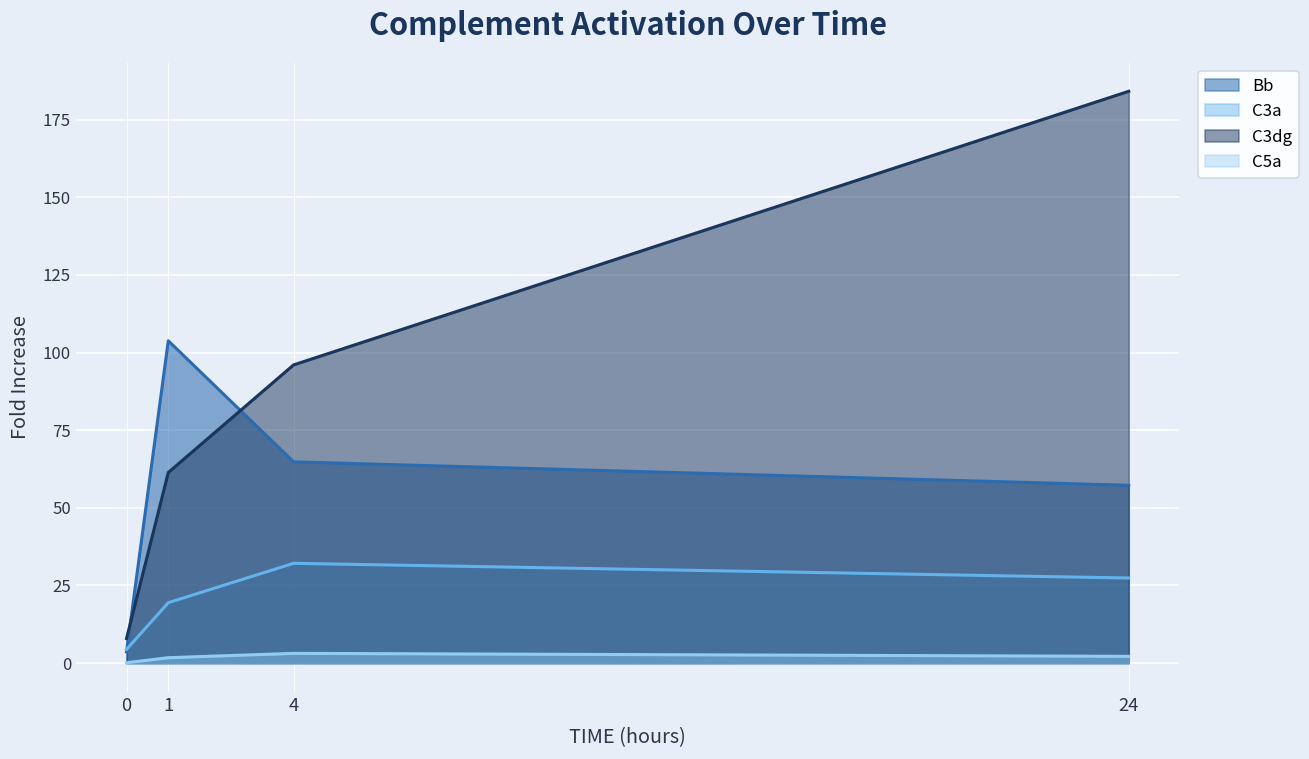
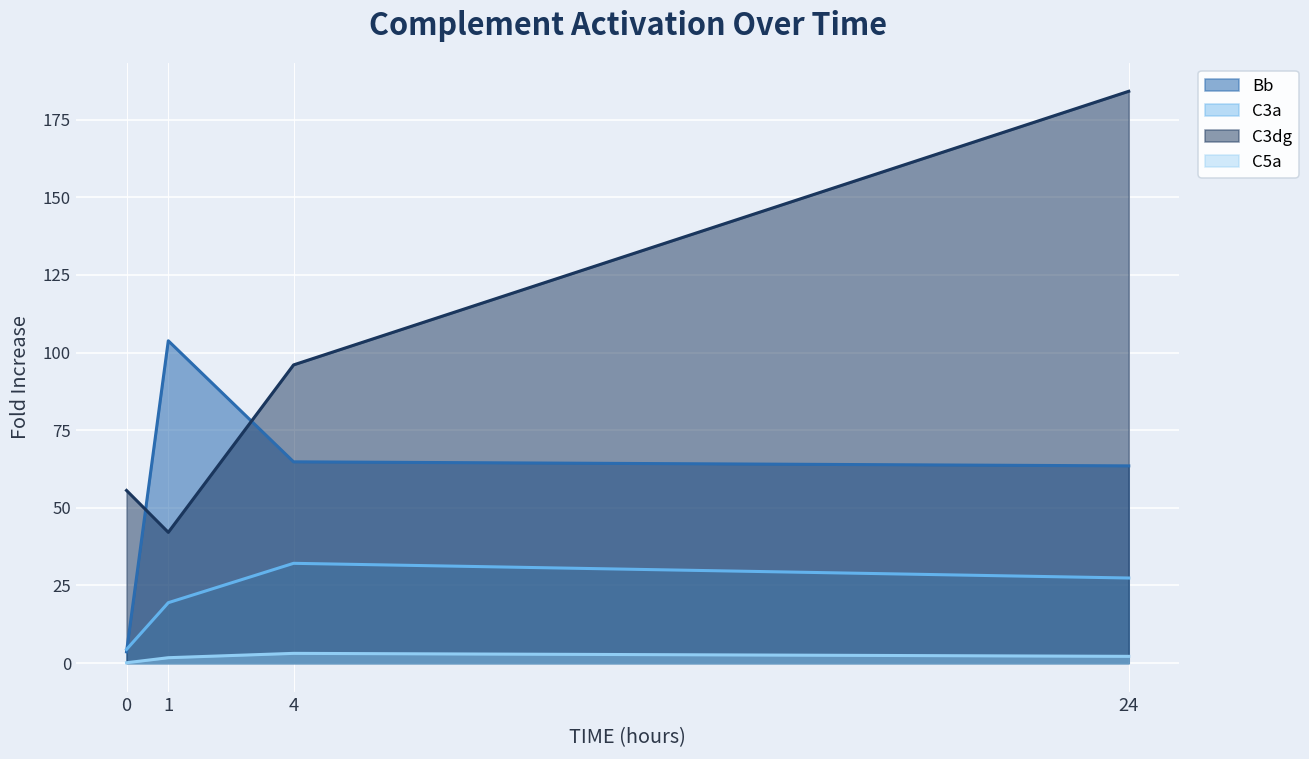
C3dg, 0: 8 -> 56
C3dg, 1: 61 -> 42
Bb, 24: 57 -> 64
